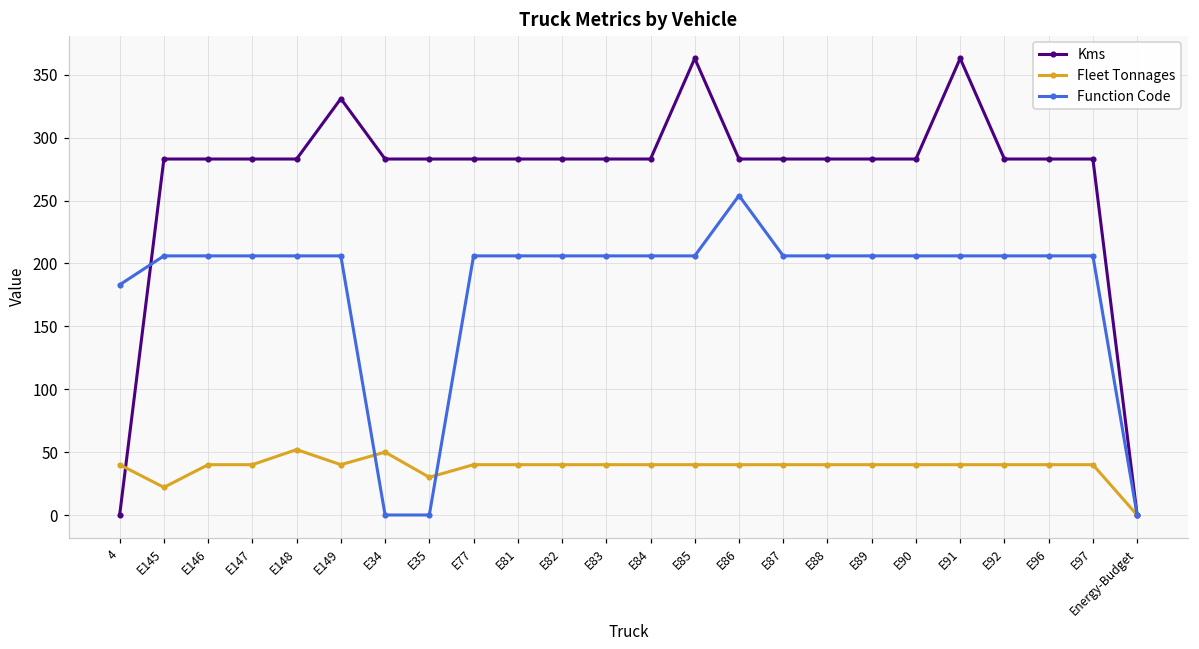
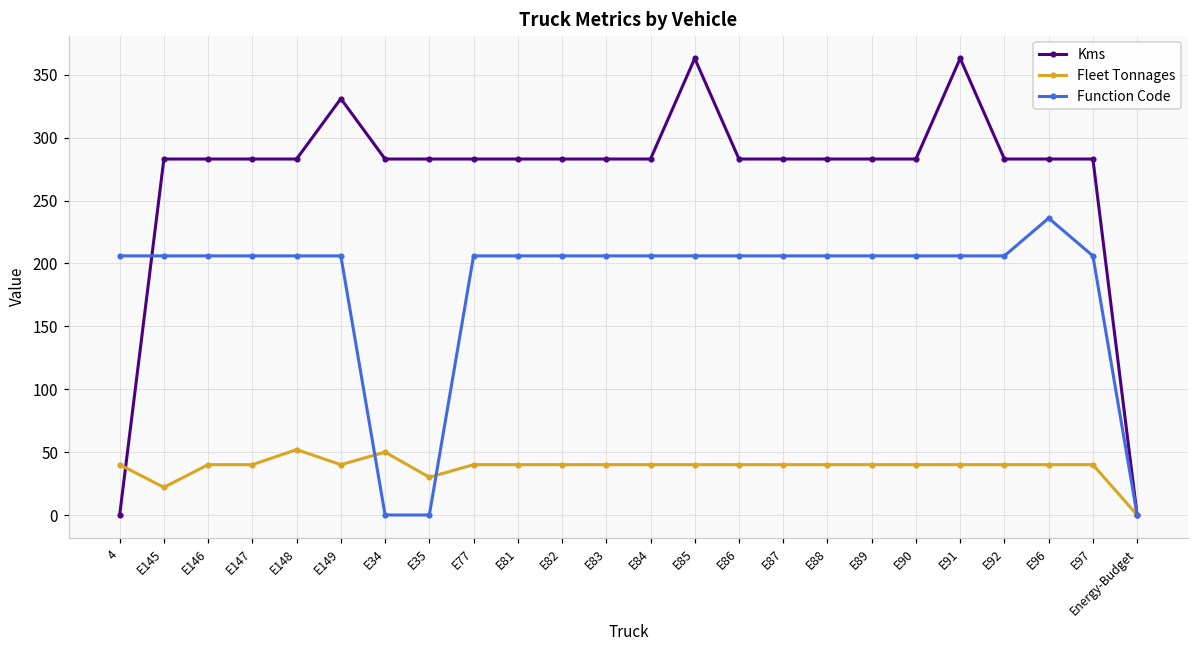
Function Code, 4: 183 -> 206
Function Code, E86: 254 -> 206
Function Code, E96: 206 -> 236
